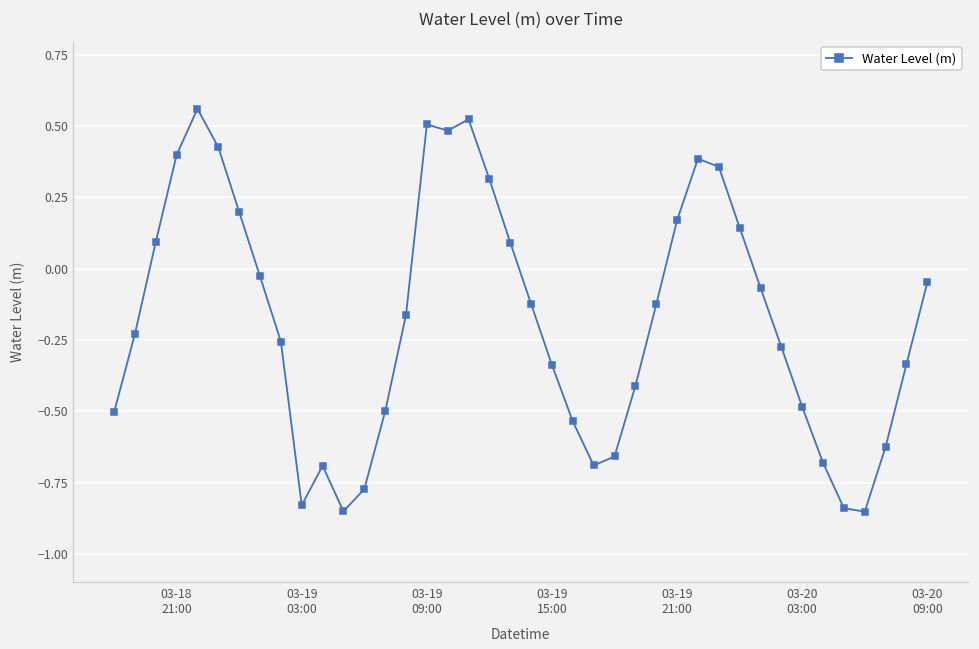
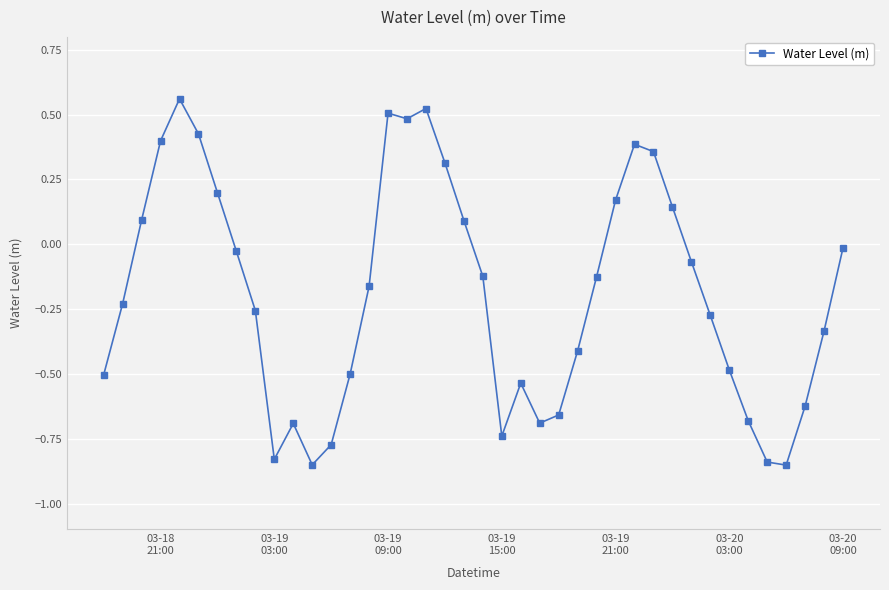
03-19 15:00: -0.34 -> -0.74
03-20 09:00: -0.05 -> -0.01
